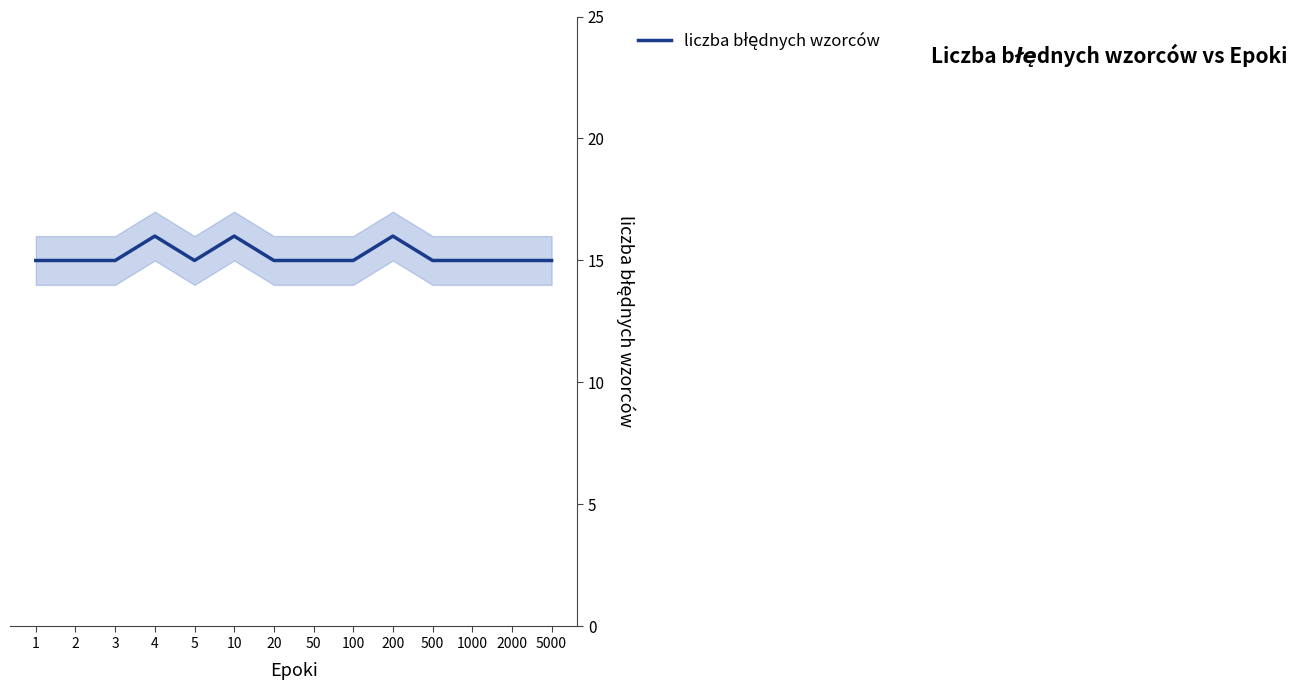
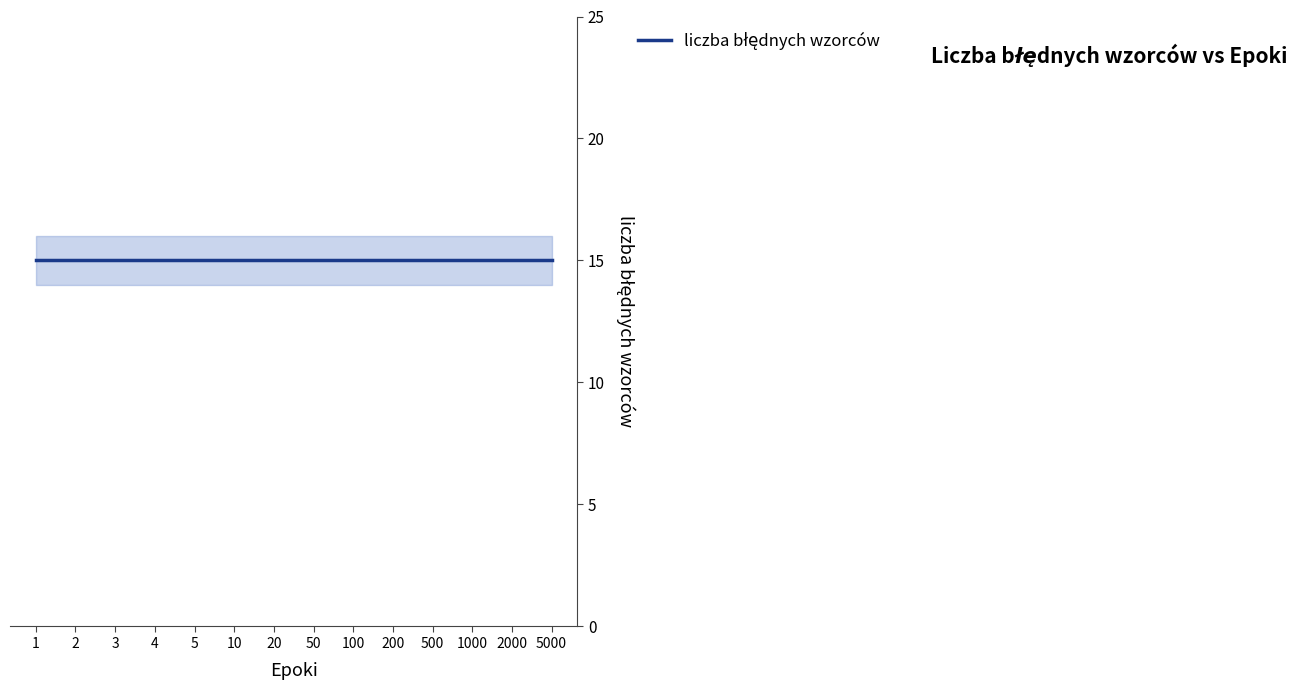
liczba błędnych wzorców, 4: 16 -> 15
liczba błędnych wzorców, 10: 16 -> 15
liczba błędnych wzorców, 200: 16 -> 15
